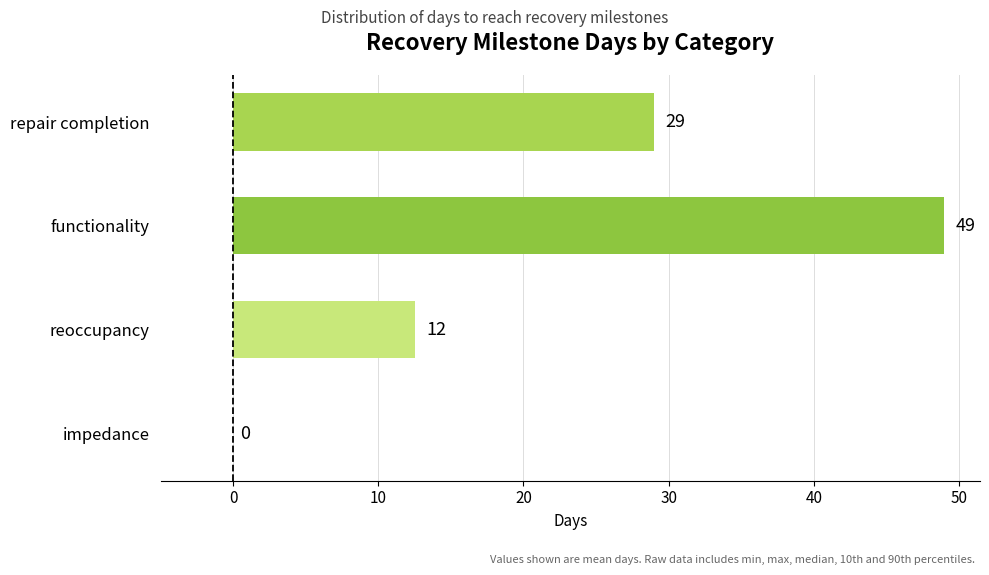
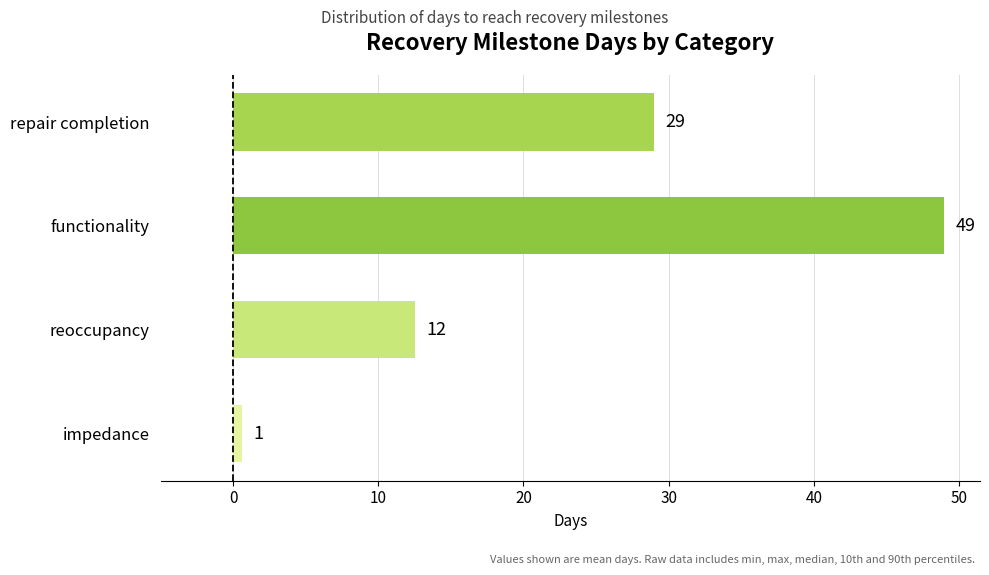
impedance: 0 -> 1
